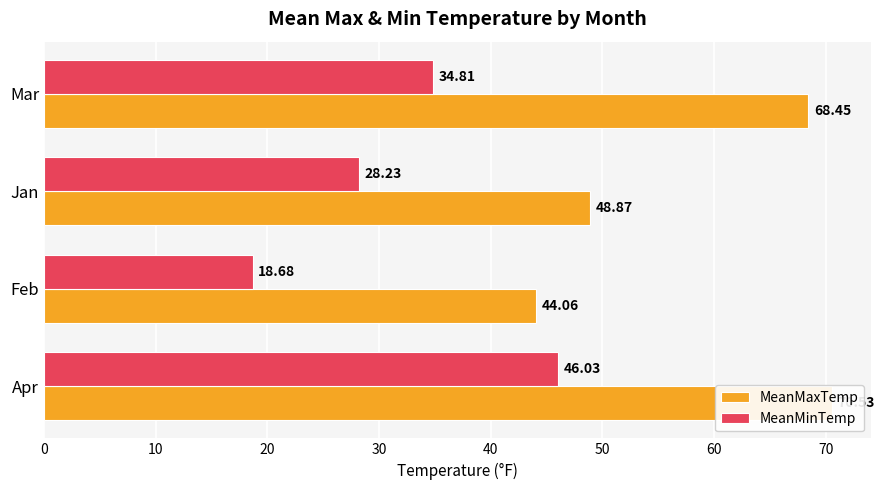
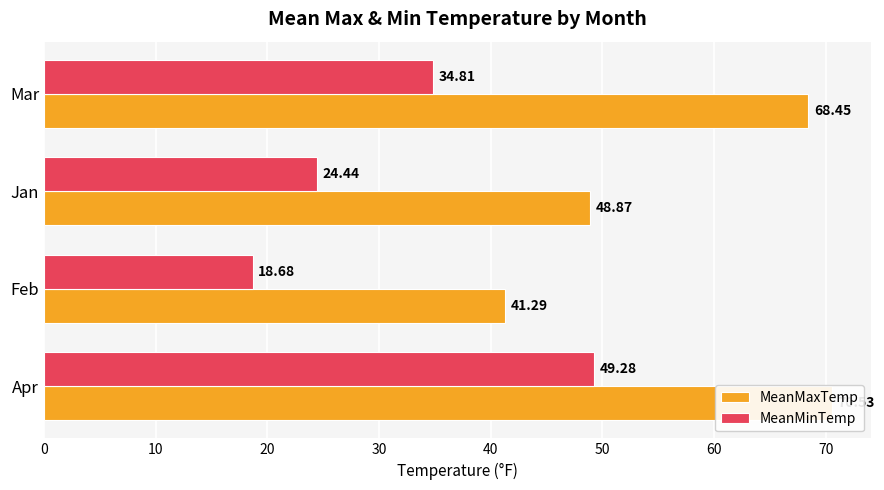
MeanMinTemp, Jan: 28.23 -> 24.44
MeanMaxTemp, Feb: 44.06 -> 41.29
MeanMinTemp, Apr: 46.03 -> 49.28
